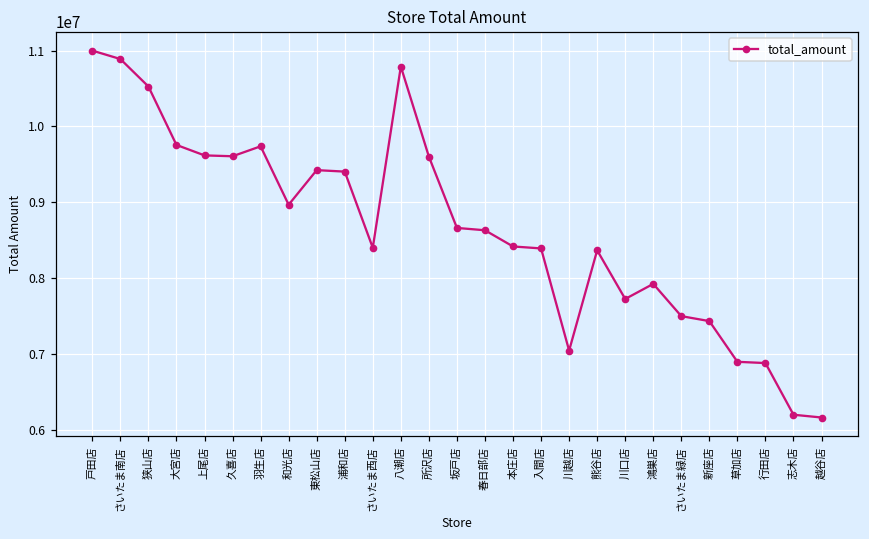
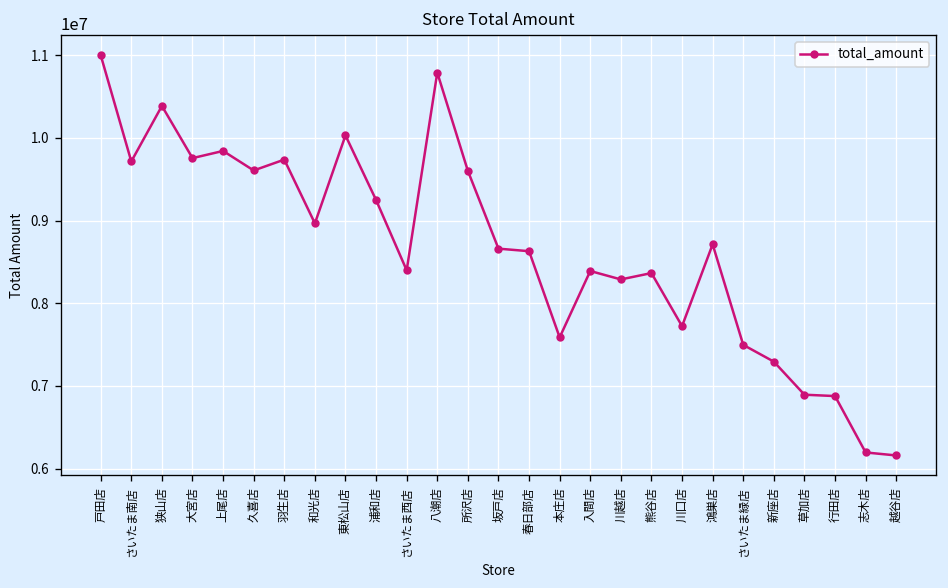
さいたま南店: 10900000 -> 9700000
狭山店: 10500000 -> 10400000
上尾店: 9600000 -> 9800000
東松山店: 9400000 -> 10000000
浦和店: 9400000 -> 9200000
本庄店: 8400000 -> 7600000
川越店: 7000000 -> 8300000
鴻巣店: 7900000 -> 8700000
新座店: 7400000 -> 7300000
